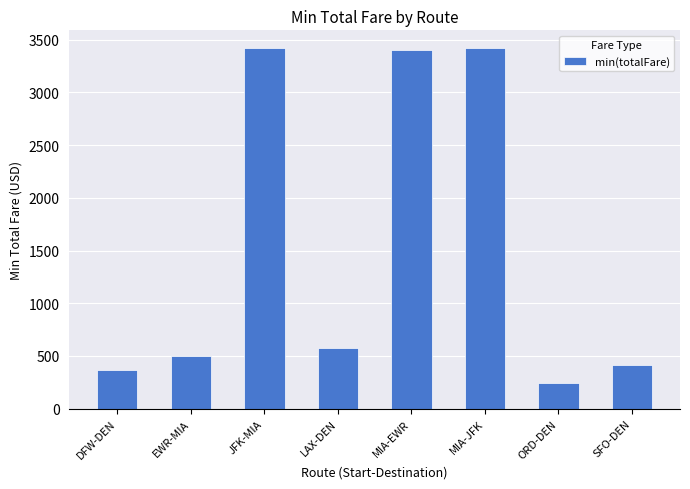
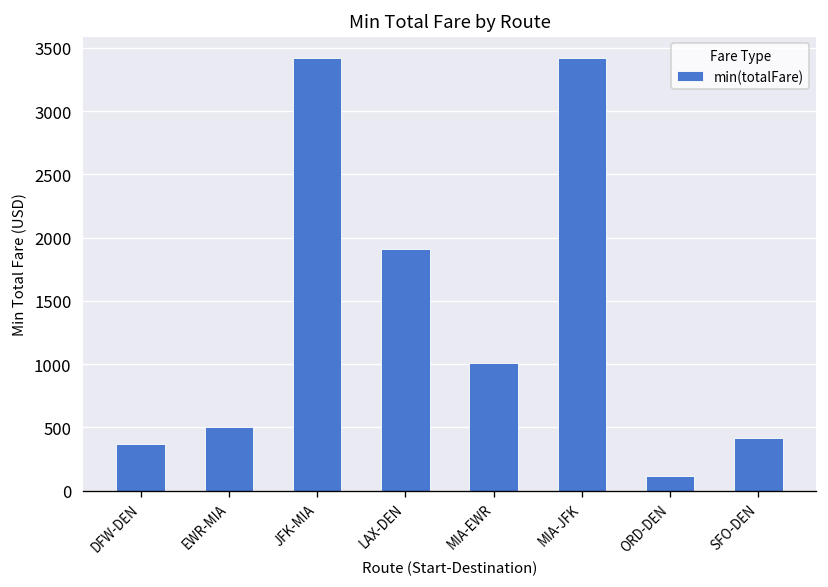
LAX-DEN: 580 -> 1910
MIA-EWR: 3410 -> 1010
ORD-DEN: 250 -> 120
